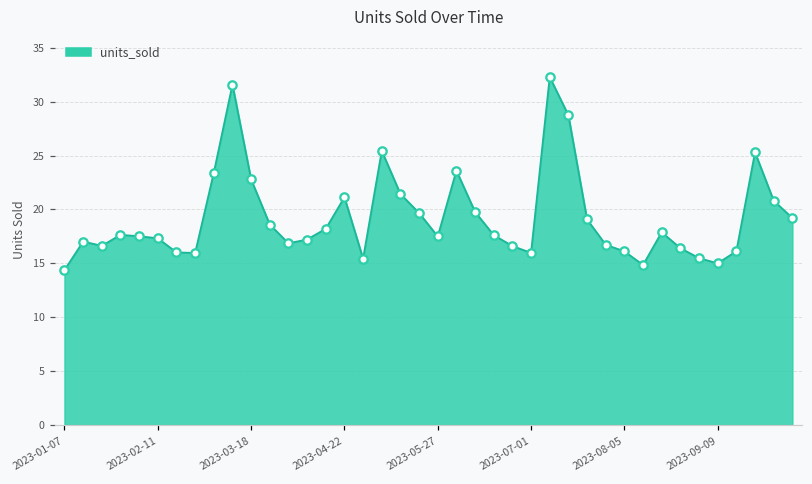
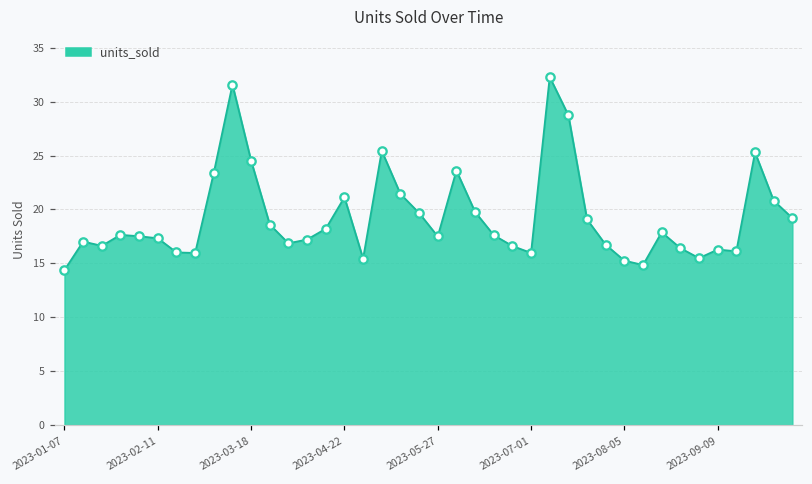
2023-03-18: 23 -> 25
2023-08-05: 16 -> 15
2023-09-09: 15 -> 16
